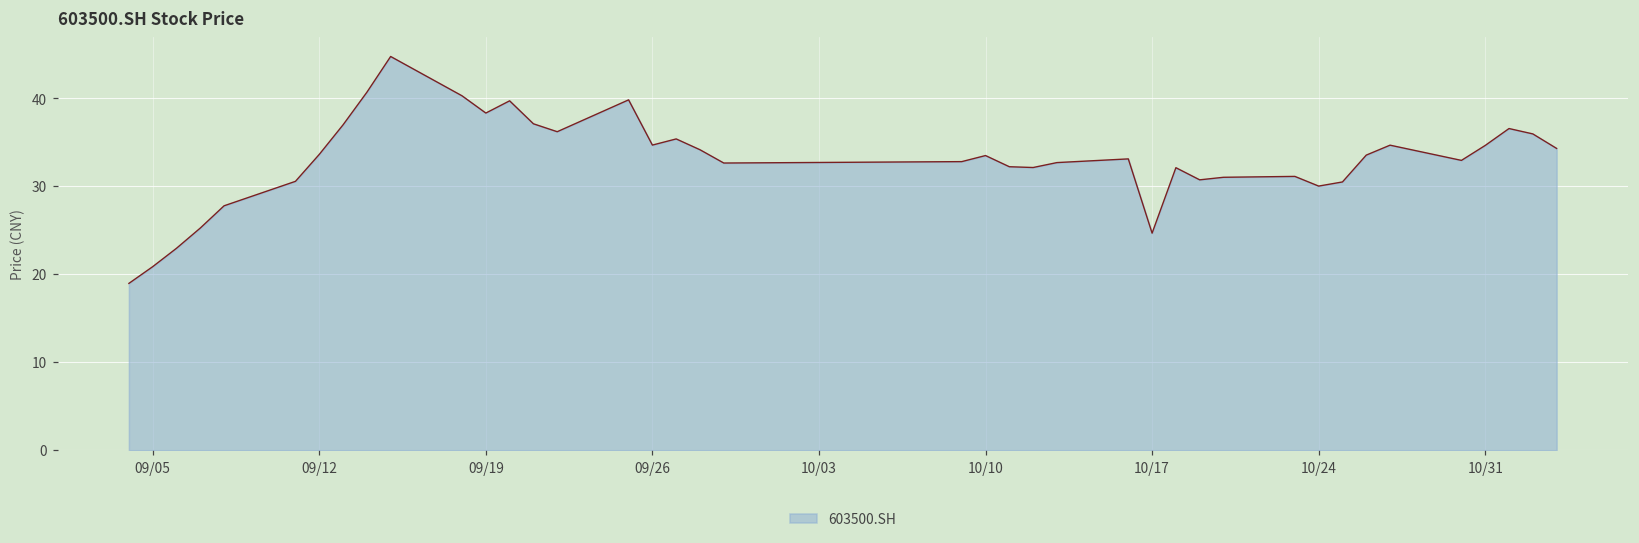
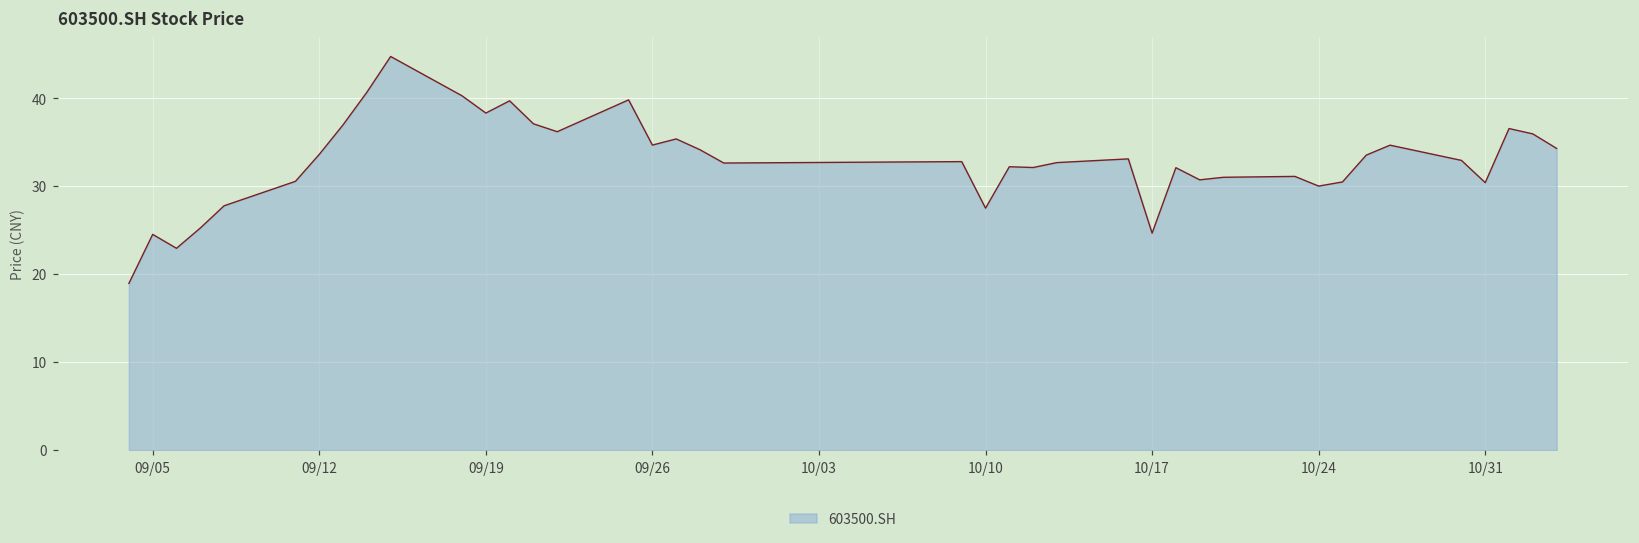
09/05: 21 -> 25
10/10: 33 -> 28
10/31: 35 -> 30
